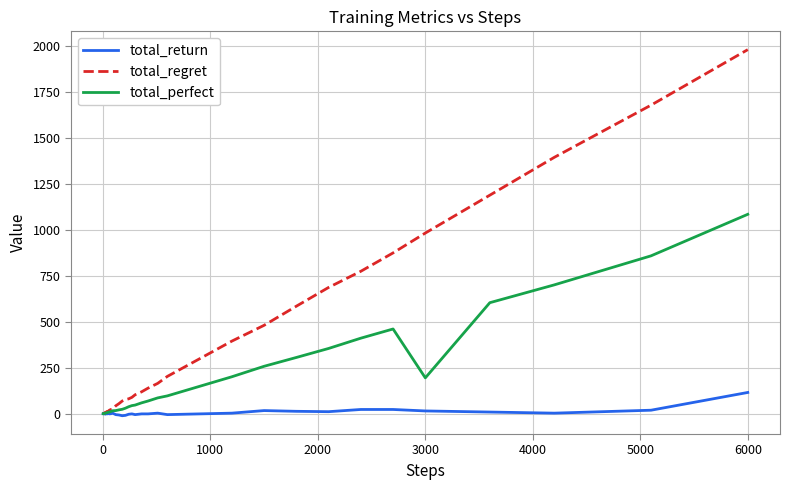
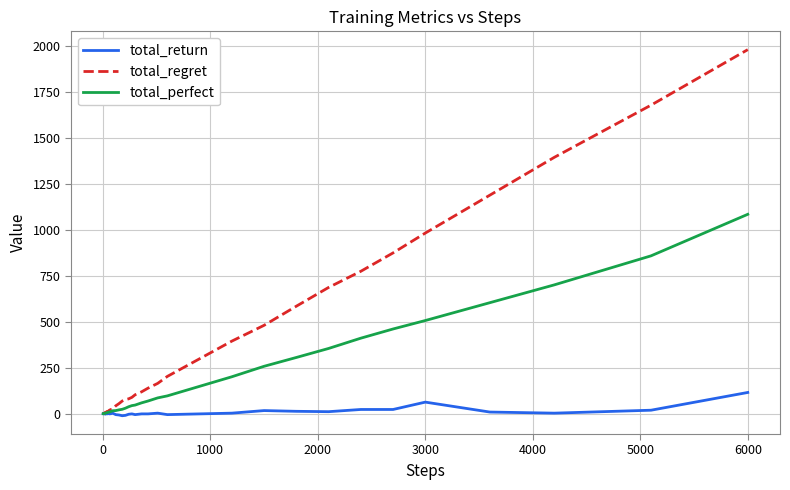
total_return, 3000: 20 -> 60
total_perfect, 3000: 200 -> 510
